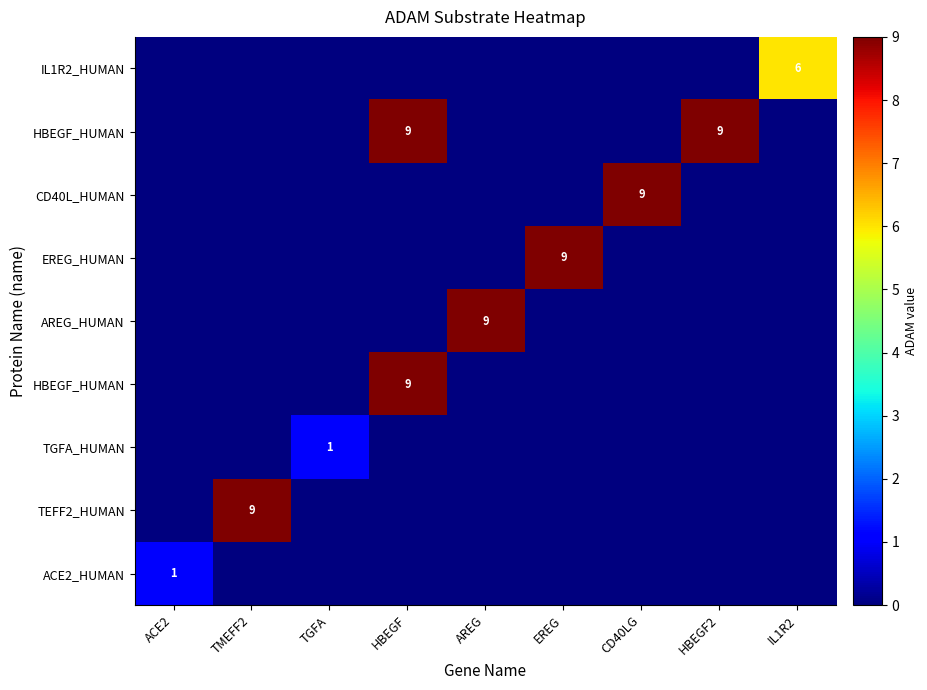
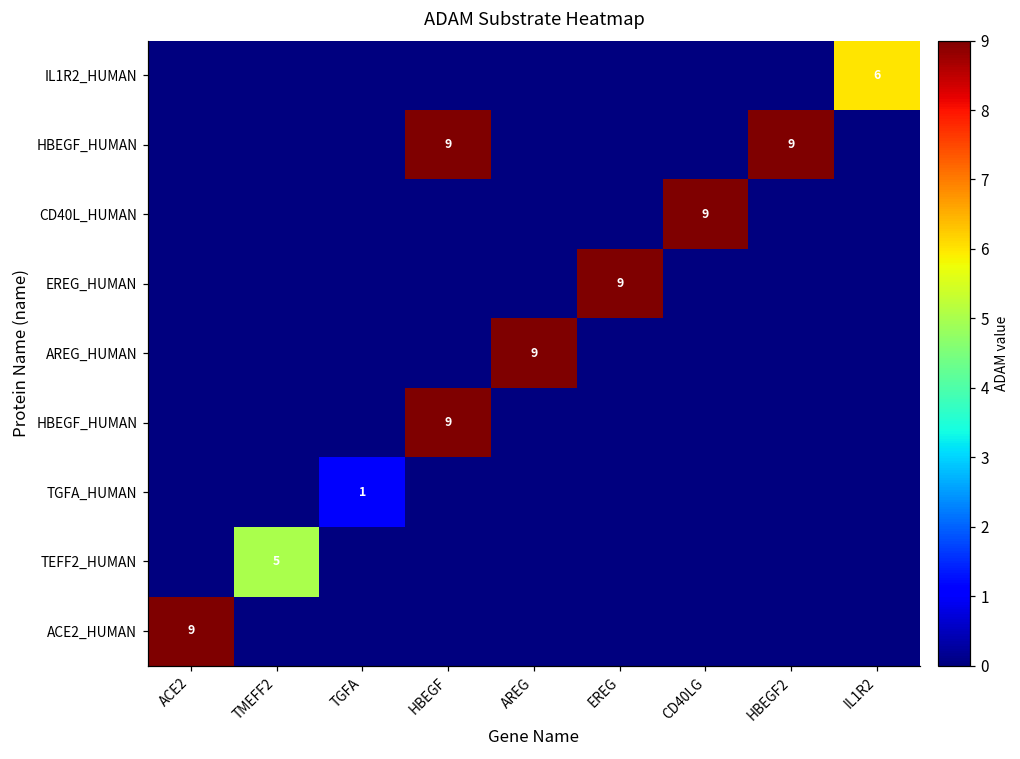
TEFF2_HUMAN, TMEFF2: 9 -> 5
ACE2_HUMAN, ACE2: 1 -> 9
